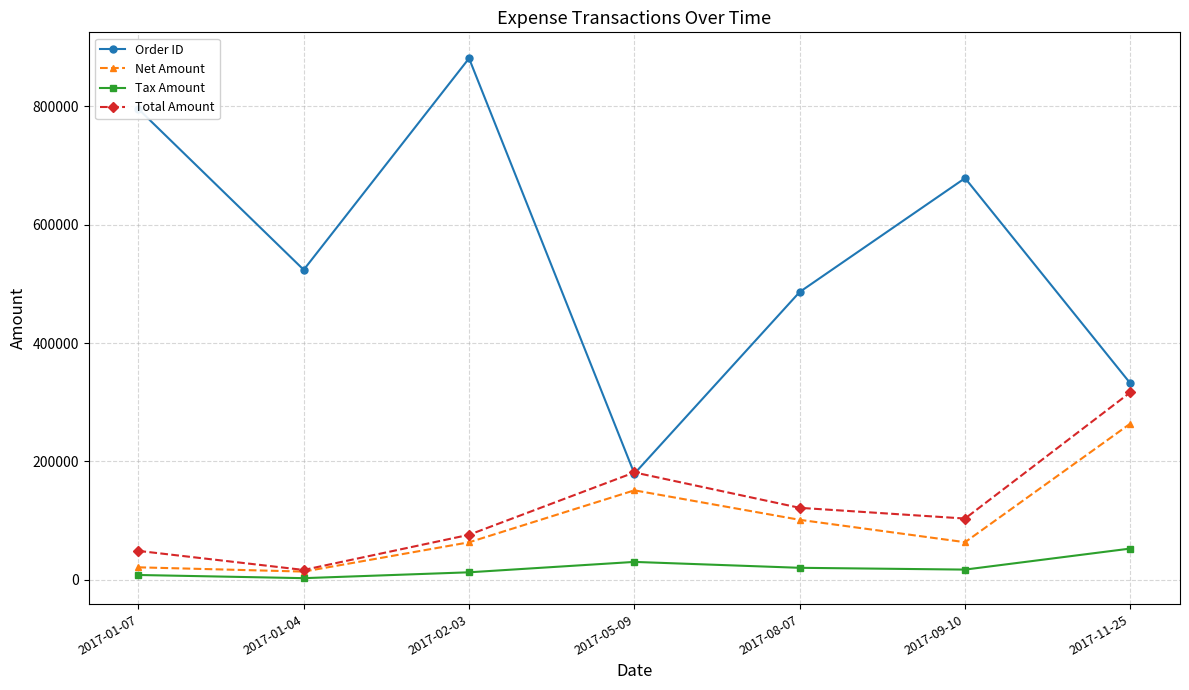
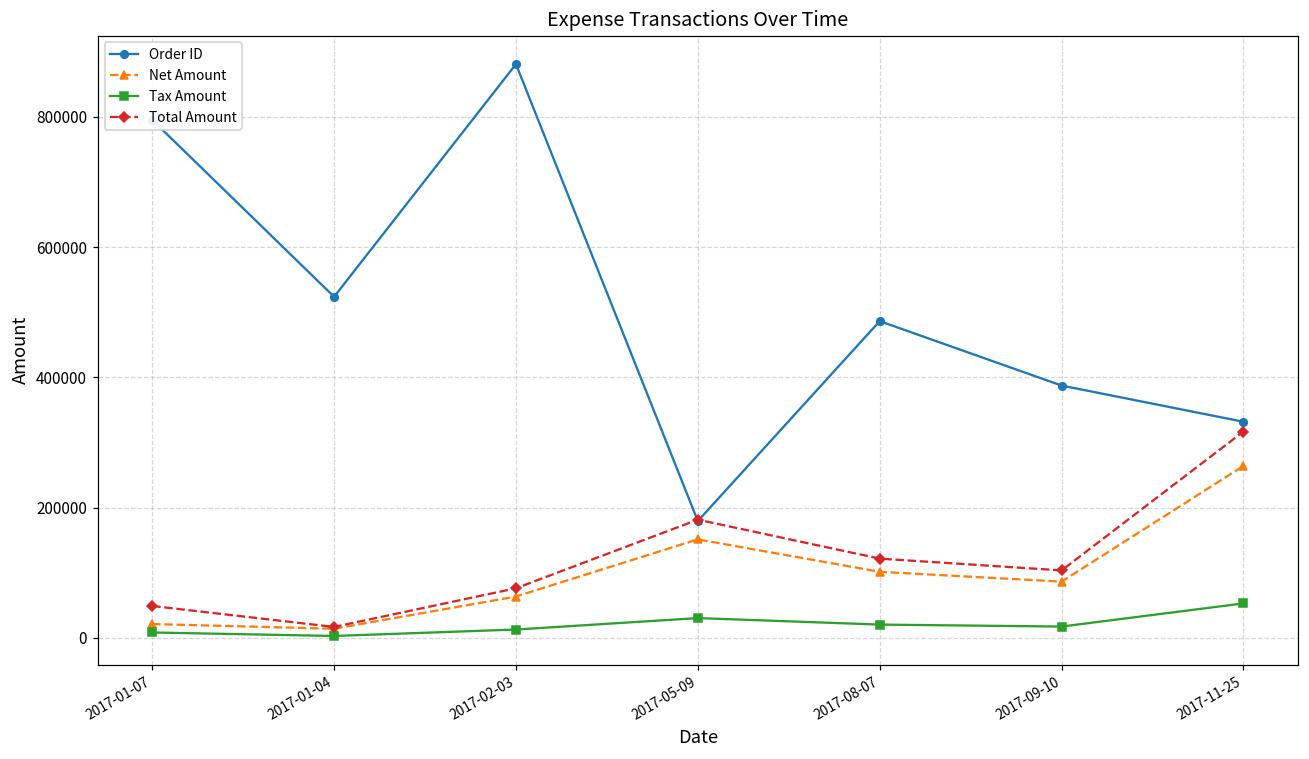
Order ID, 2017-09-10: 680000 -> 390000
Net Amount, 2017-09-10: 60000 -> 90000
